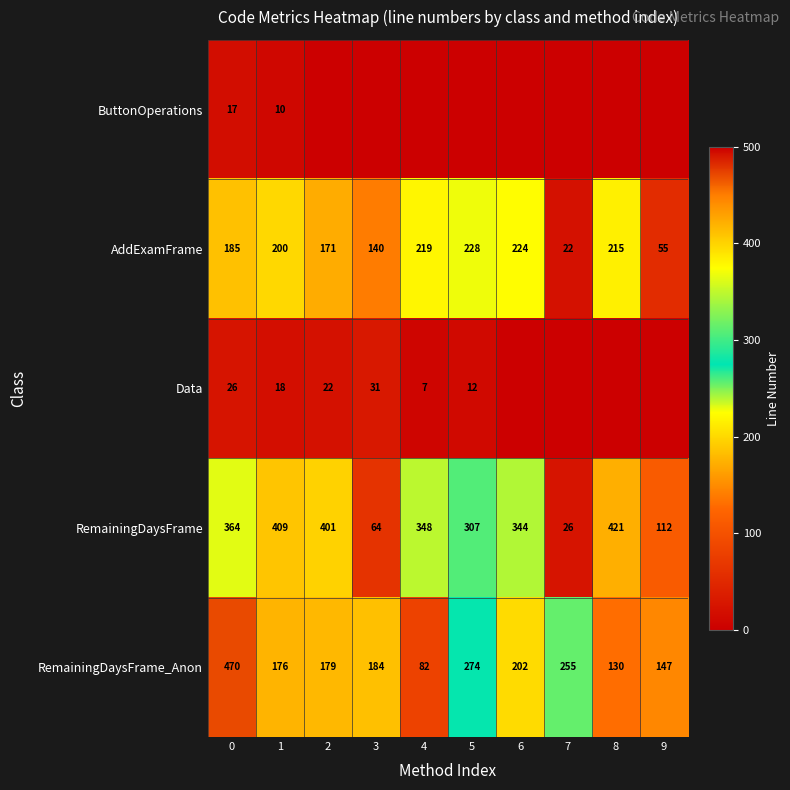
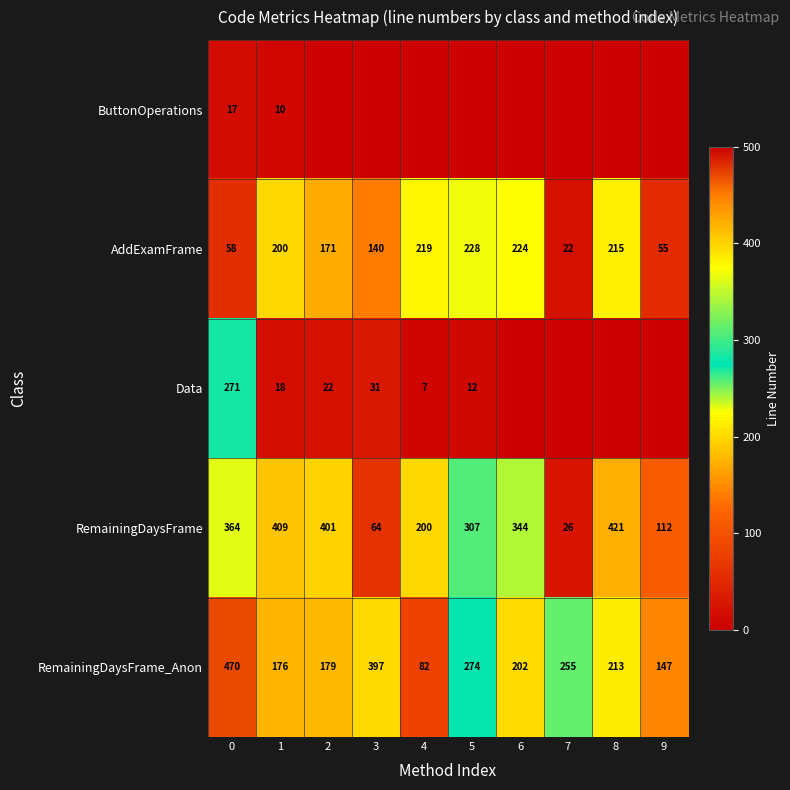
AddExamFrame, 0: 185 -> 58
Data, 0: 26 -> 271
RemainingDaysFrame, 4: 348 -> 200
RemainingDaysFrame_Anon, 3: 184 -> 397
RemainingDaysFrame_Anon, 8: 130 -> 213
